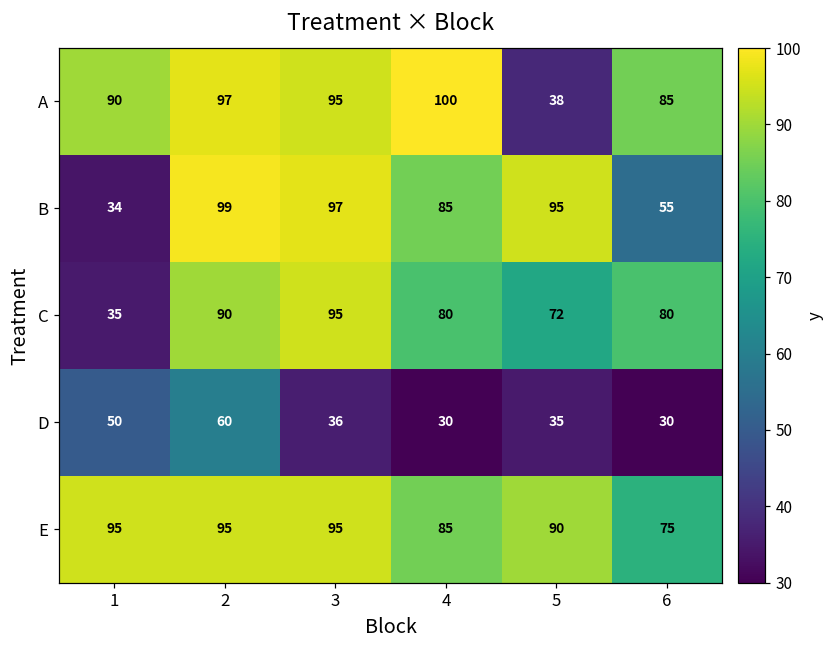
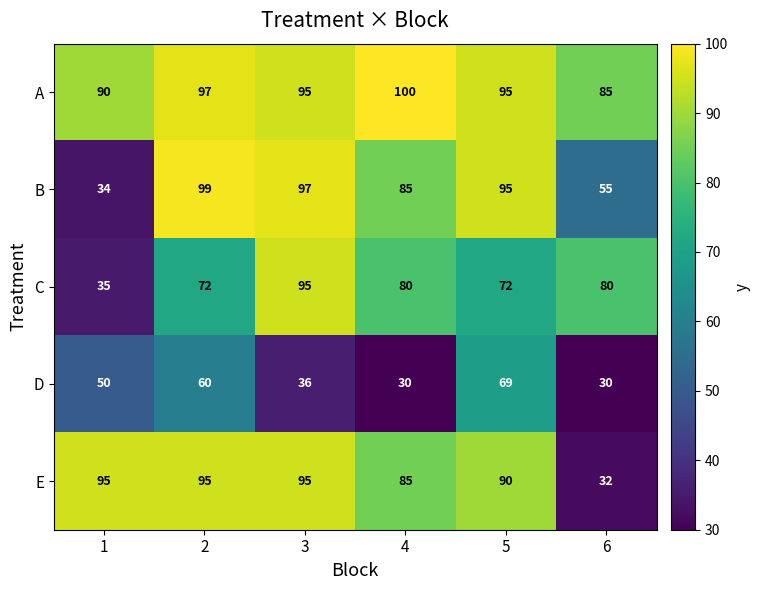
A, 5: 38 -> 95
C, 2: 90 -> 72
D, 5: 35 -> 69
E, 6: 75 -> 32
